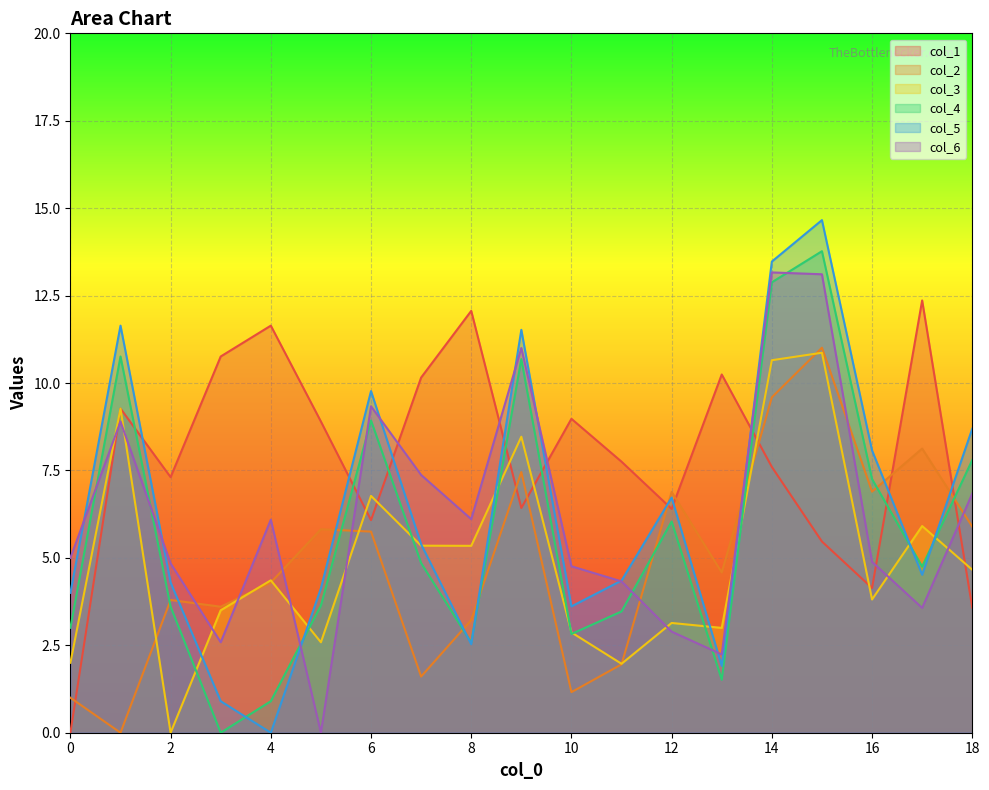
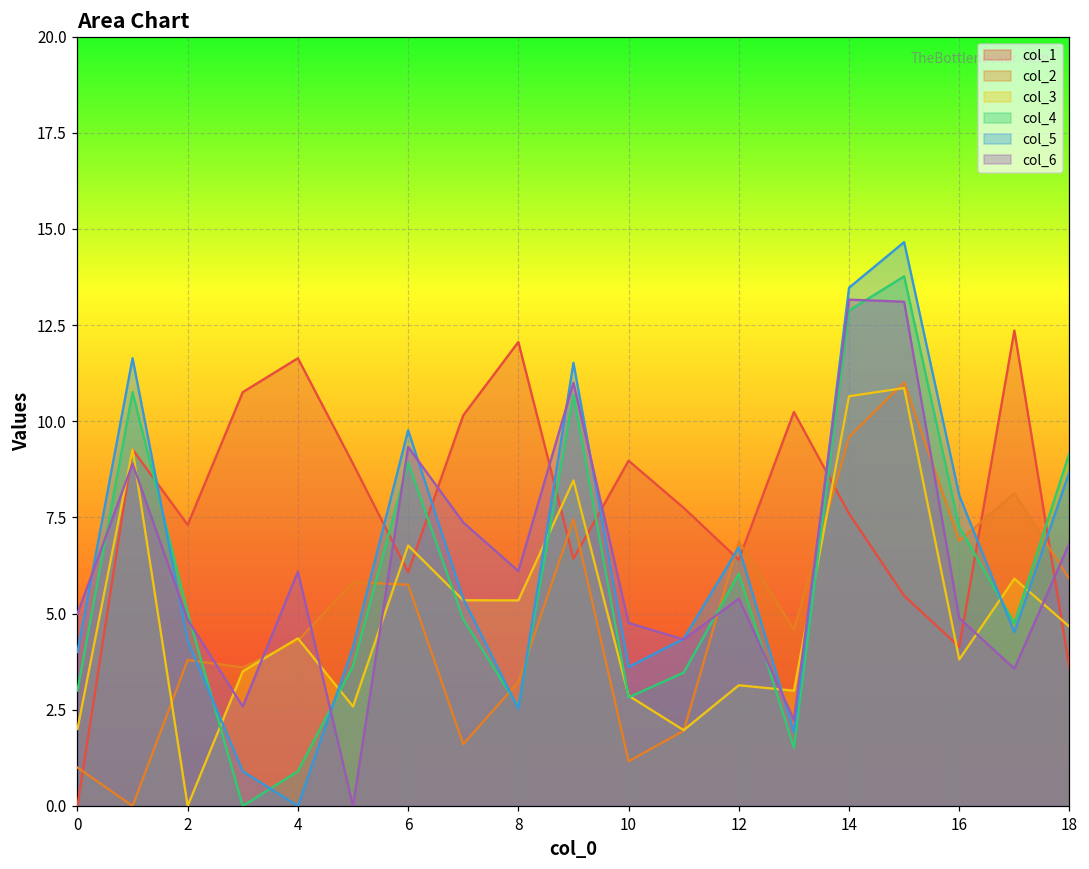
col_4, 2: 3.6 -> 5.0
col_6, 12: 2.9 -> 5.4
col_4, 18: 7.8 -> 9.2
